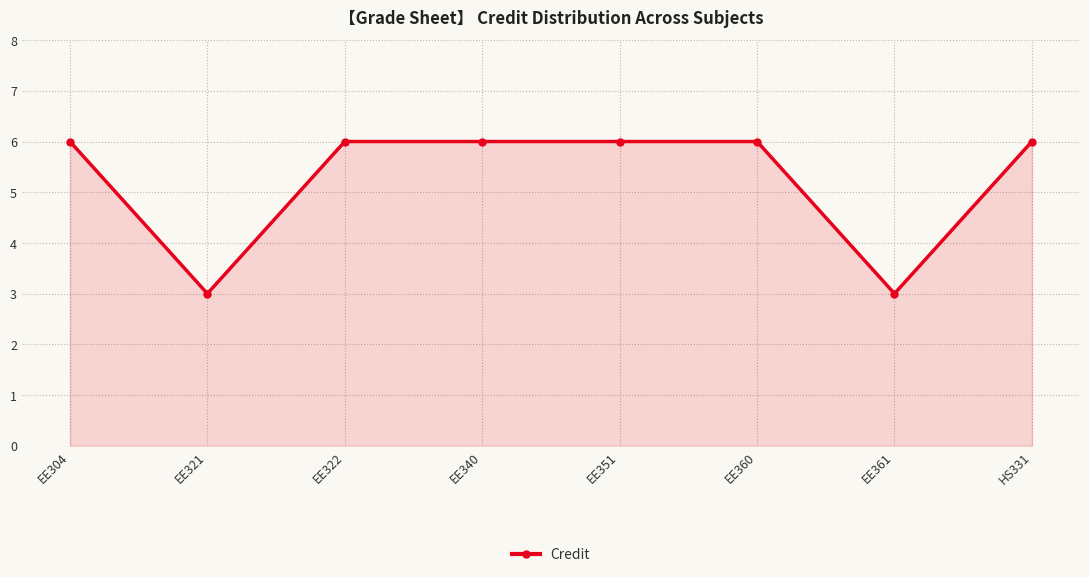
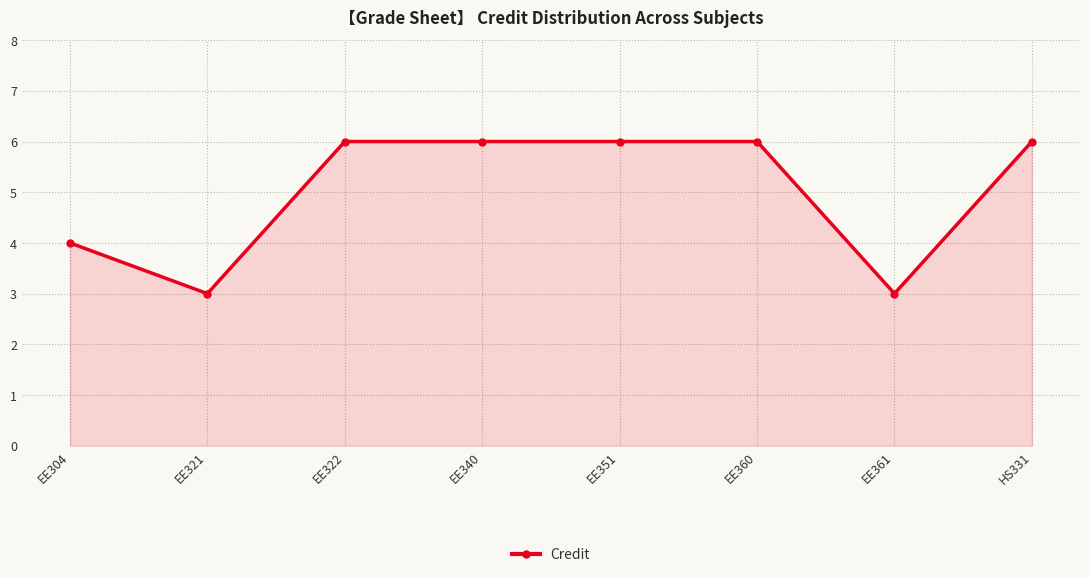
EE304: 6 -> 4
